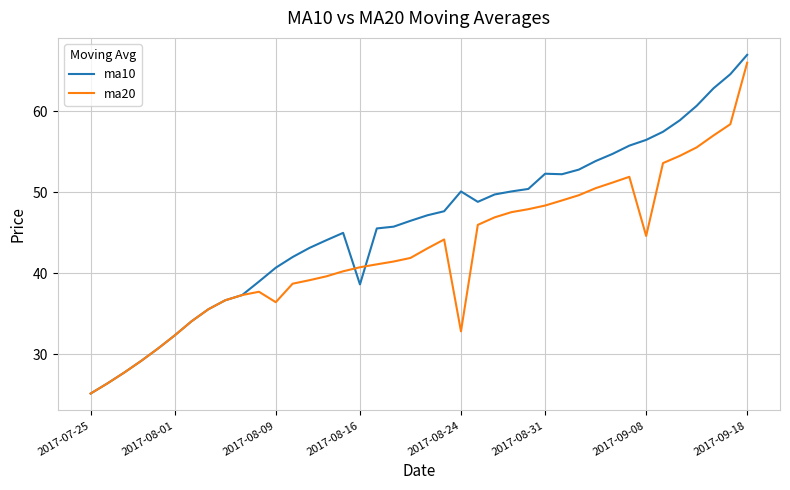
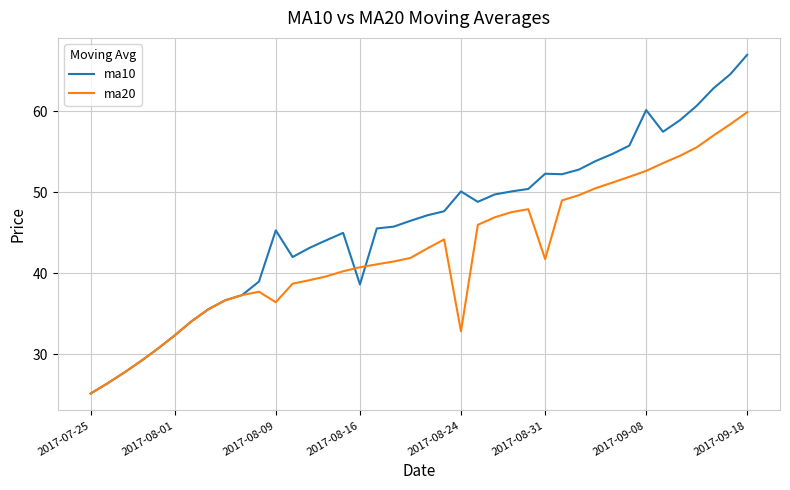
ma10, 2017-08-09: 41 -> 45
ma20, 2017-08-31: 48 -> 42
ma10, 2017-09-08: 56 -> 60
ma20, 2017-09-08: 45 -> 53
ma20, 2017-09-18: 66 -> 60
